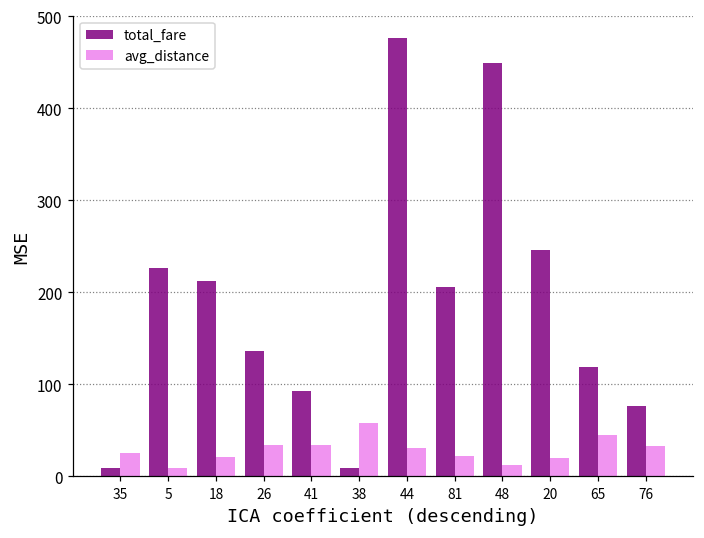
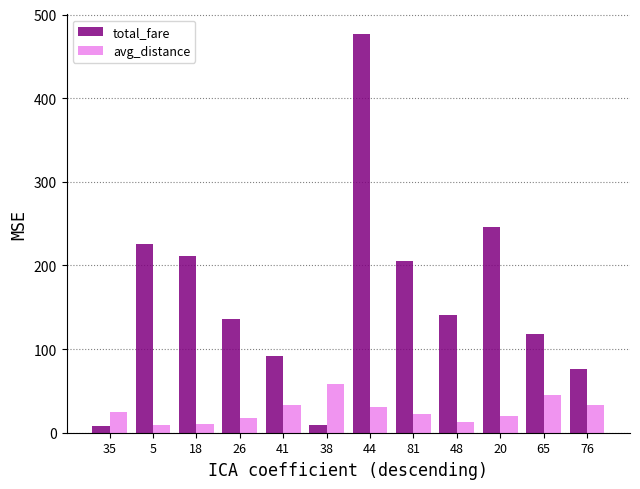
avg_distance, 18: 20 -> 10
avg_distance, 26: 30 -> 20
total_fare, 48: 450 -> 140
